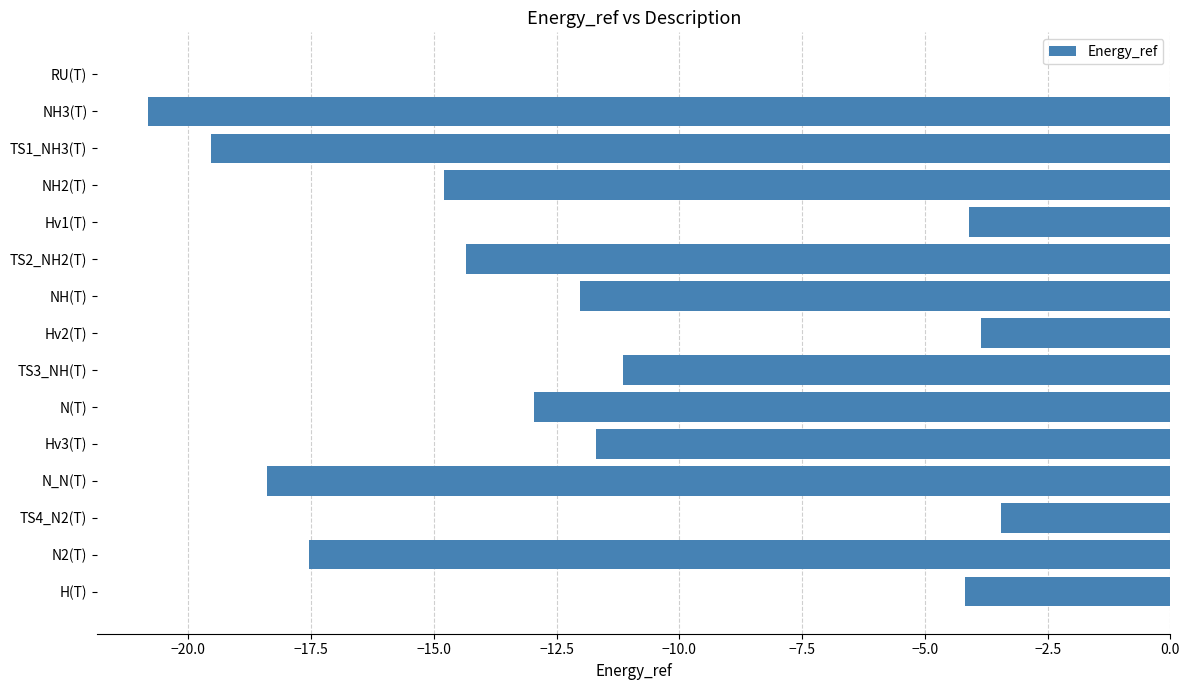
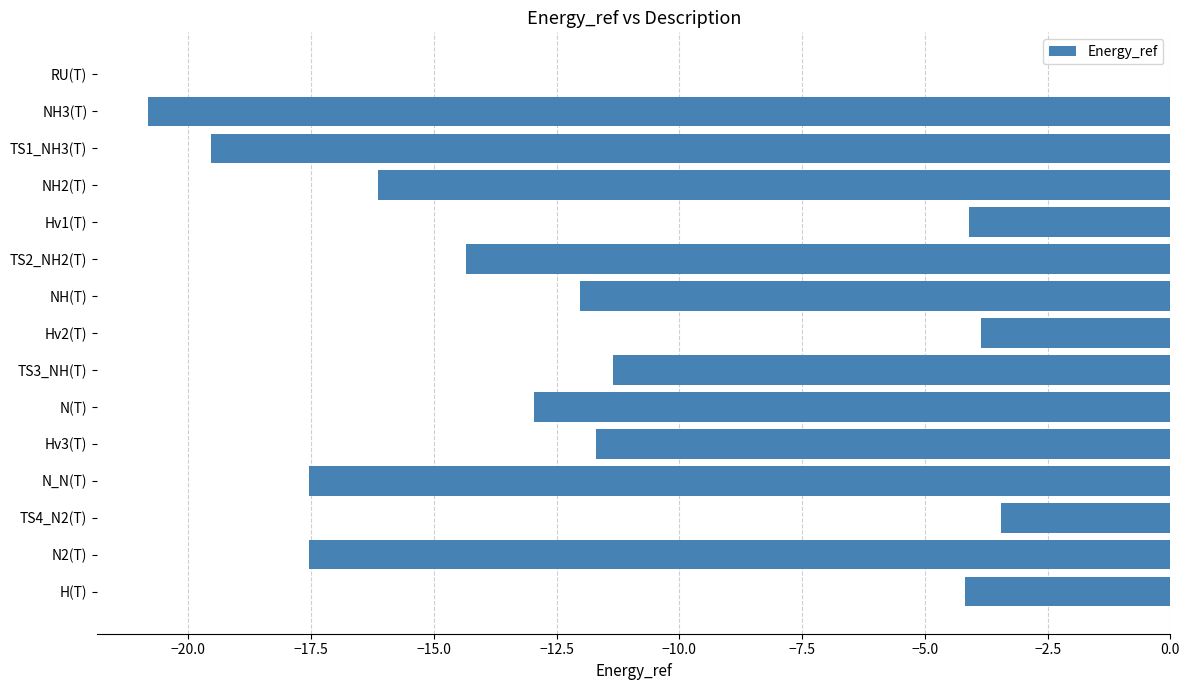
NH2(T): -14.8 -> -16.1
TS3_NH(T): -11.1 -> -11.4
N_N(T): -18.4 -> -17.5
